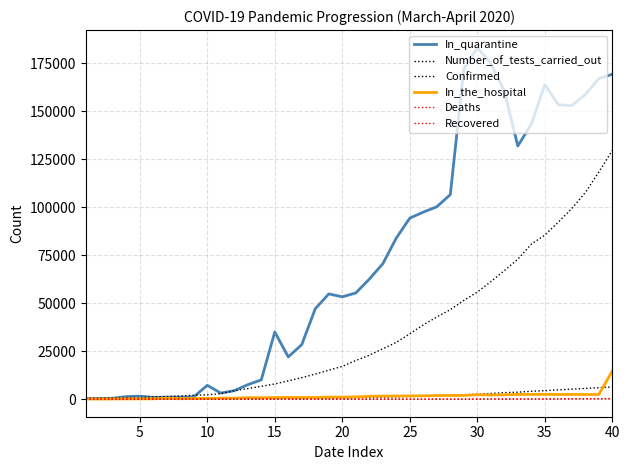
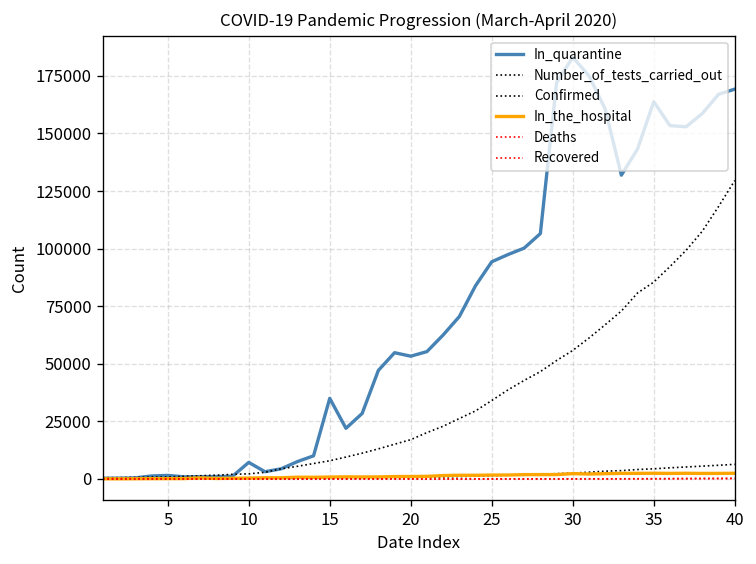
In_the_hospital, 40: 15000 -> 2000
